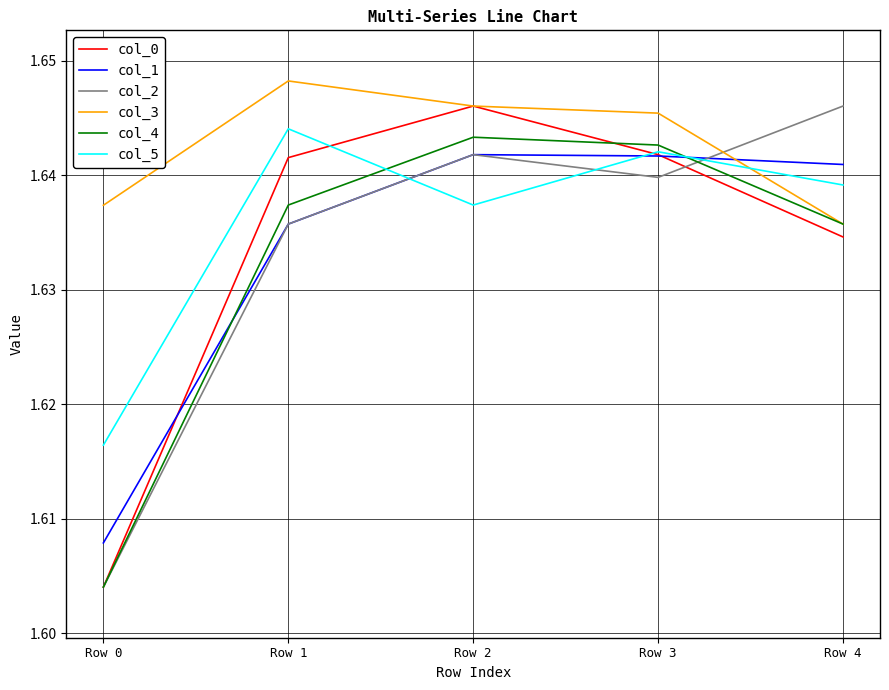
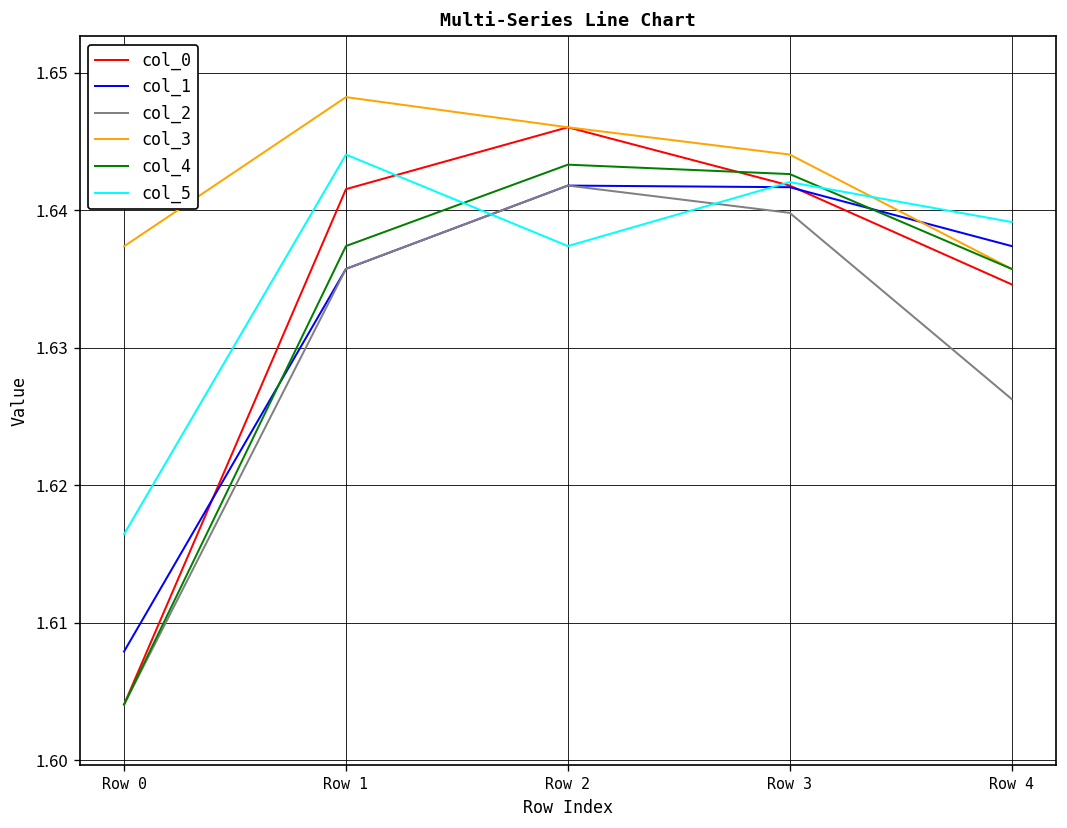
col_3, Row 3: 1.6454 -> 1.6441
col_1, Row 4: 1.6409 -> 1.6374
col_2, Row 4: 1.6460 -> 1.6263
